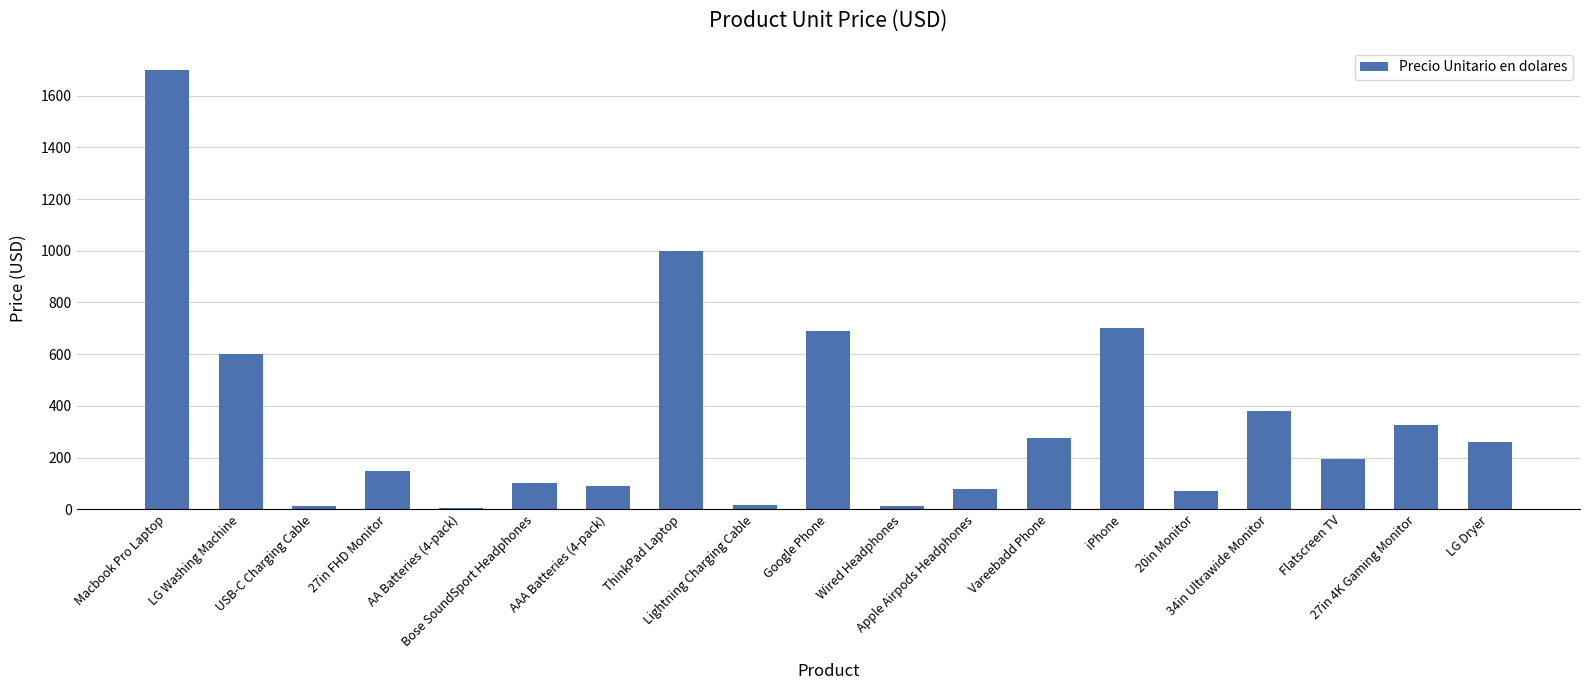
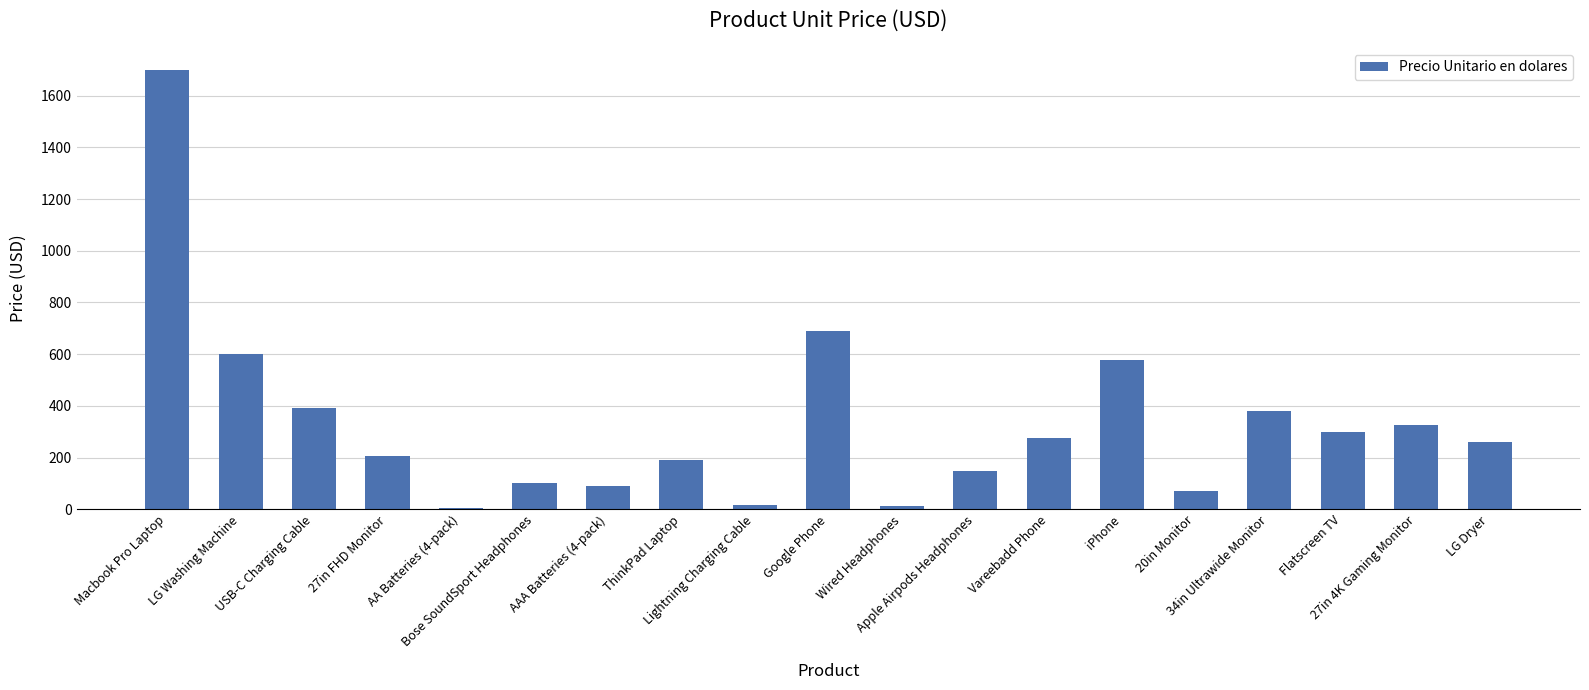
USB-C Charging Cable: 10 -> 390
27in FHD Monitor: 150 -> 210
ThinkPad Laptop: 1000 -> 190
Apple Airpods Headphones: 80 -> 150
iPhone: 700 -> 580
Flatscreen TV: 190 -> 300
